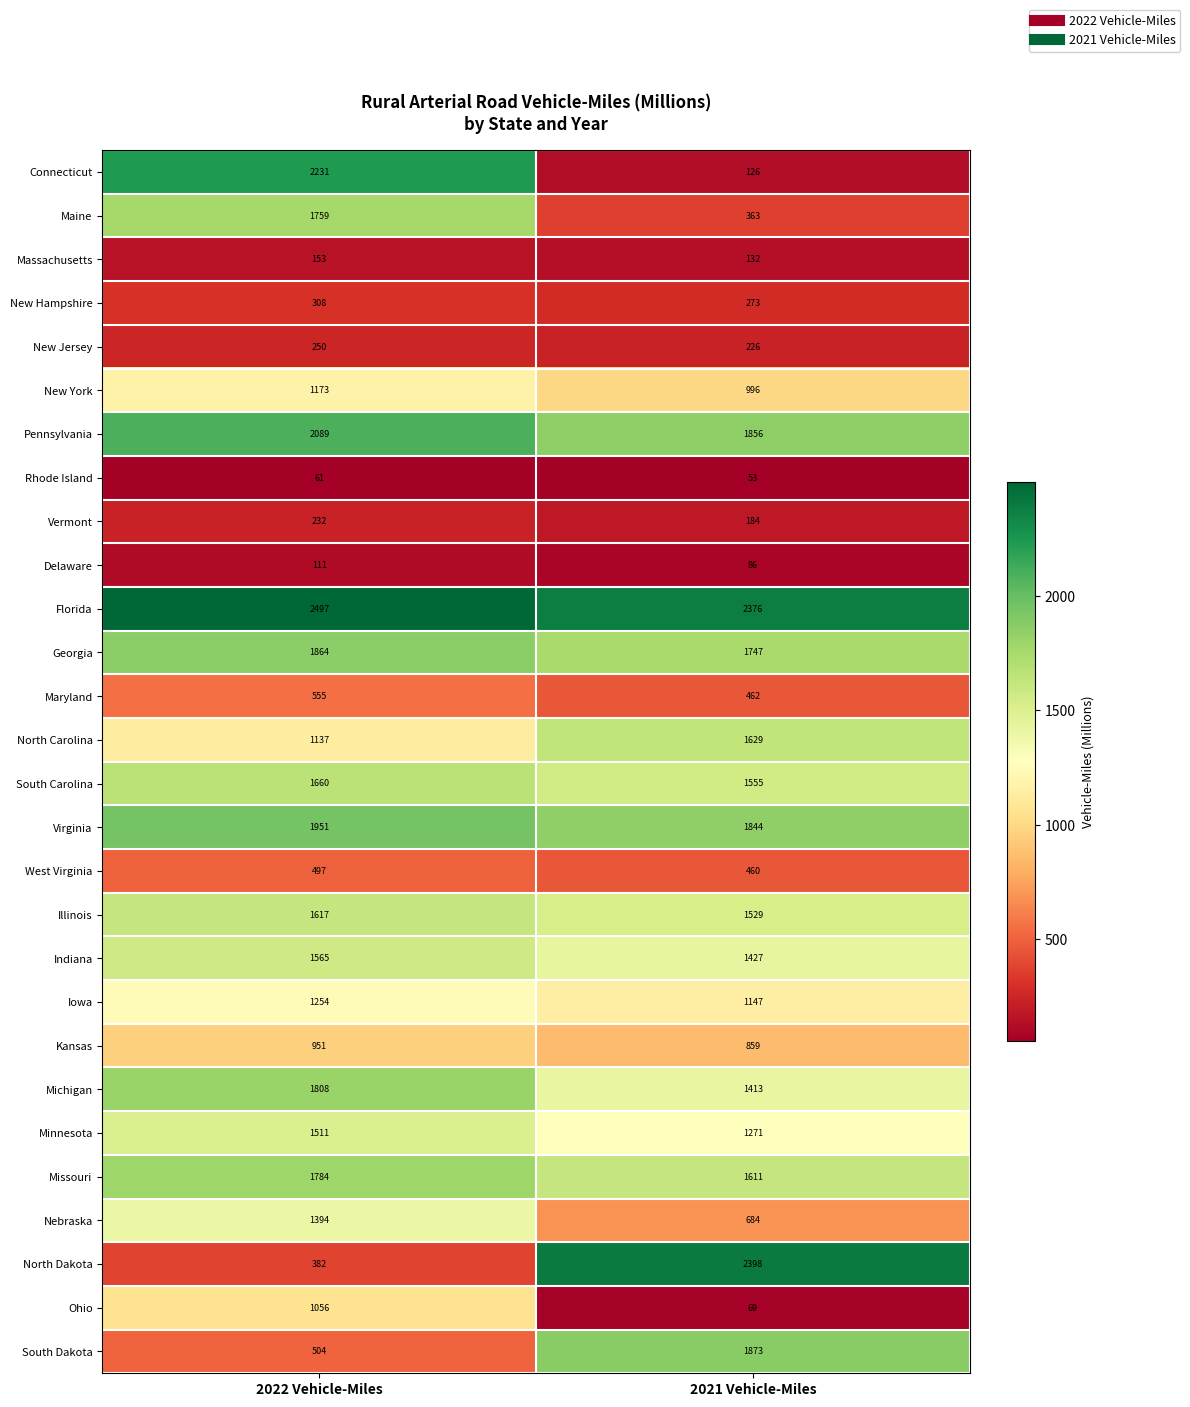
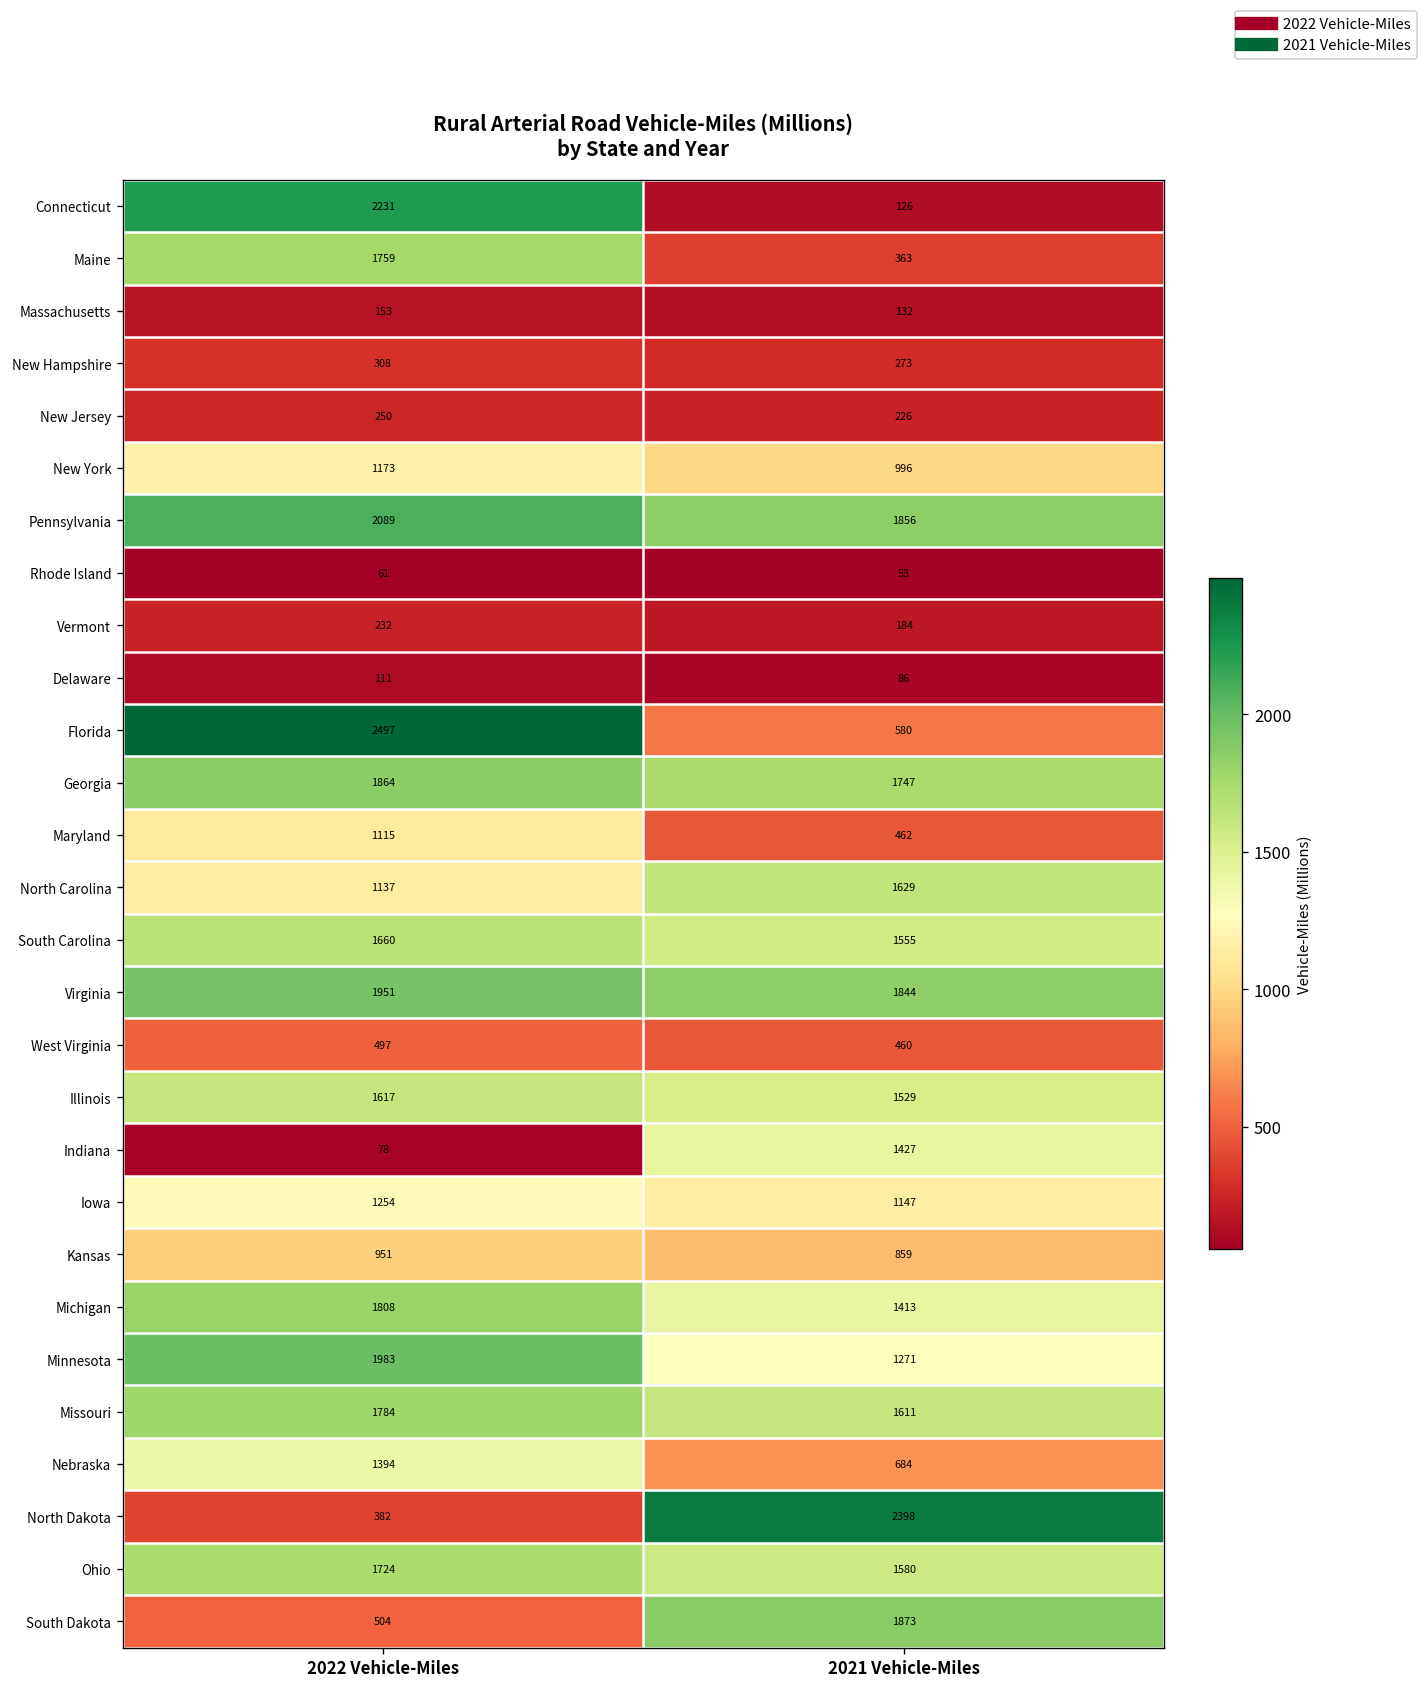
Florida, 2021 Vehicle-Miles: 2376 -> 580
Maryland, 2022 Vehicle-Miles: 555 -> 1115
Indiana, 2022 Vehicle-Miles: 1565 -> 78
Minnesota, 2022 Vehicle-Miles: 1511 -> 1983
Ohio, 2022 Vehicle-Miles: 1056 -> 1724
Ohio, 2021 Vehicle-Miles: 69 -> 1580
